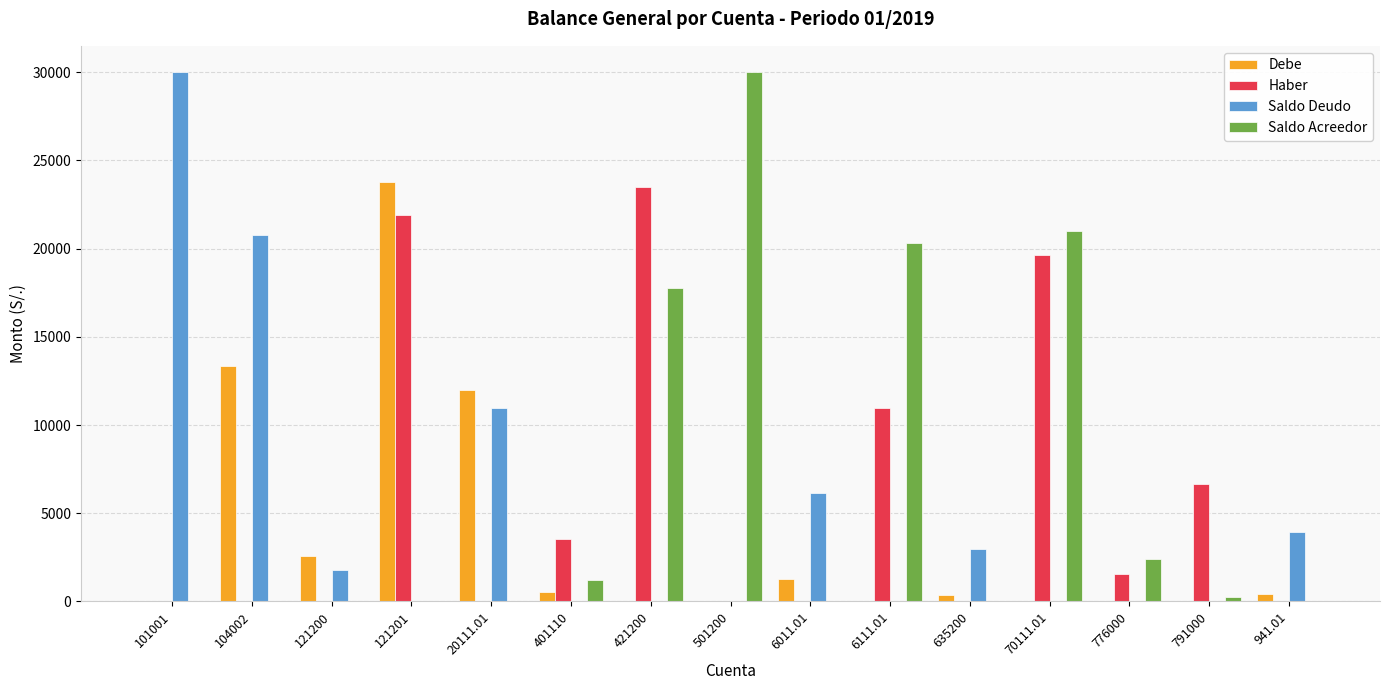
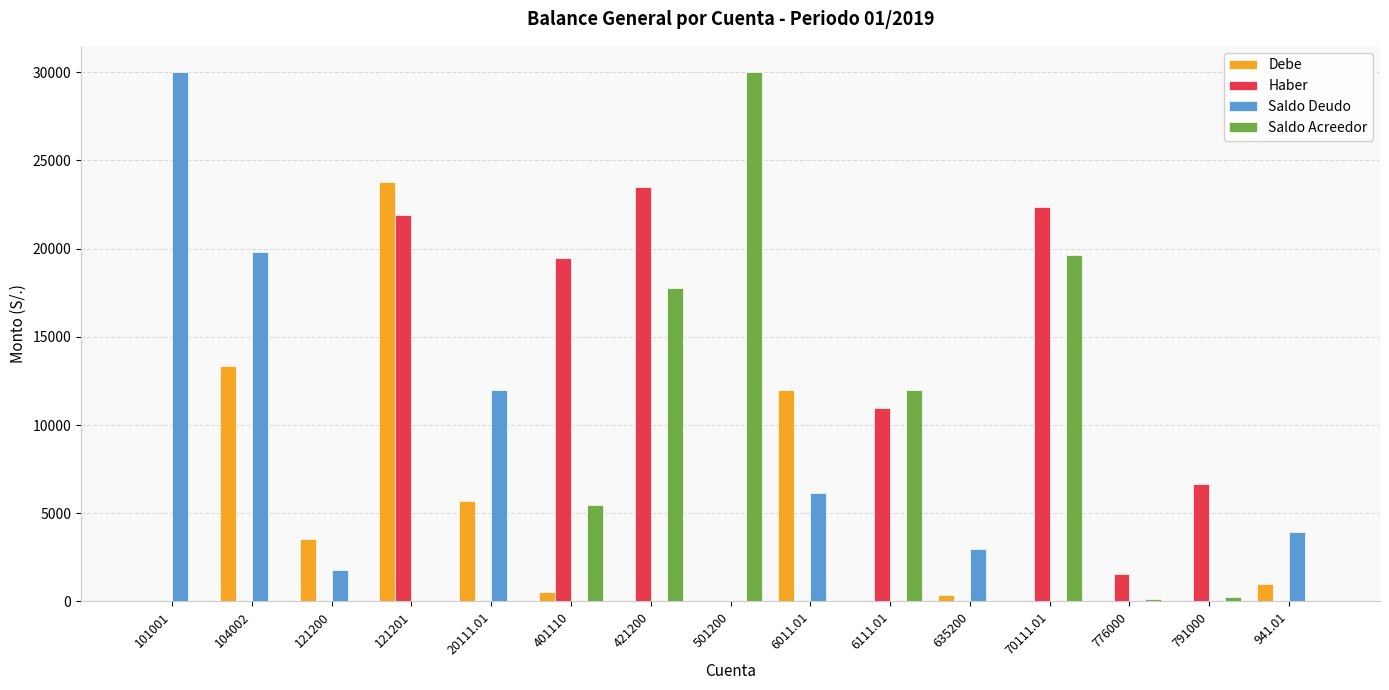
Saldo Deudo, 104002: 20800 -> 19800
Debe, 121200: 2600 -> 3500
Debe, 20111.01: 12000 -> 5700
Saldo Deudo, 20111.01: 10900 -> 12000
Haber, 401110: 3500 -> 19500
Saldo Acreedor, 401110: 1200 -> 5500
Debe, 6011.01: 1300 -> 12000
Saldo Acreedor, 6111.01: 20300 -> 12000
Haber, 70111.01: 19700 -> 22400
Saldo Acreedor, 70111.01: 21000 -> 19700
Saldo Acreedor, 776000: 2400 -> 100
Debe, 941.01: 400 -> 1000
